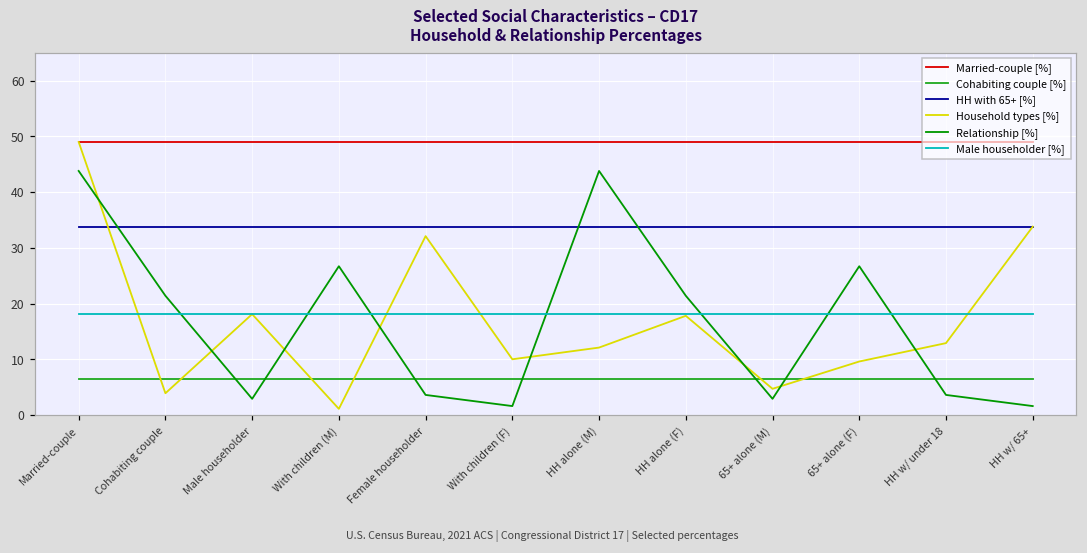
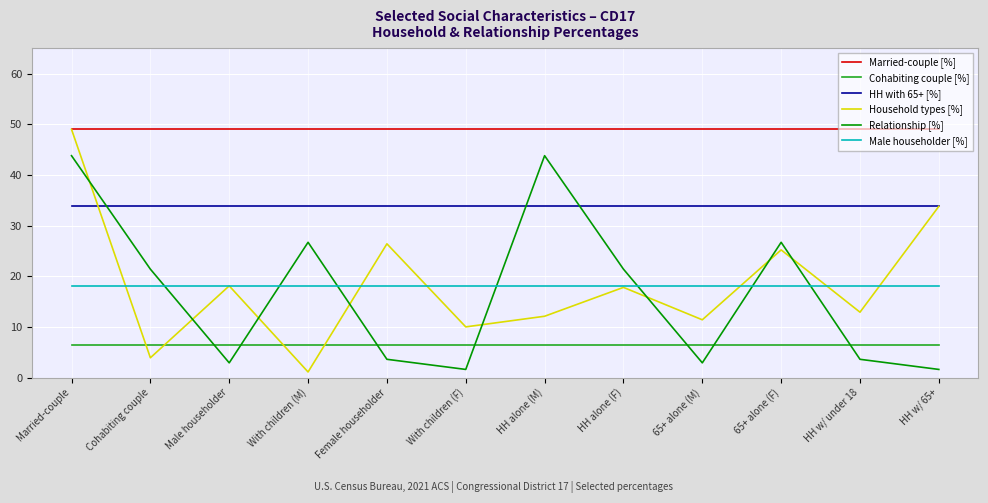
Household types [%], Female householder: 32 -> 26
Household types [%], 65+ alone (M): 5 -> 11
Household types [%], 65+ alone (F): 10 -> 25
